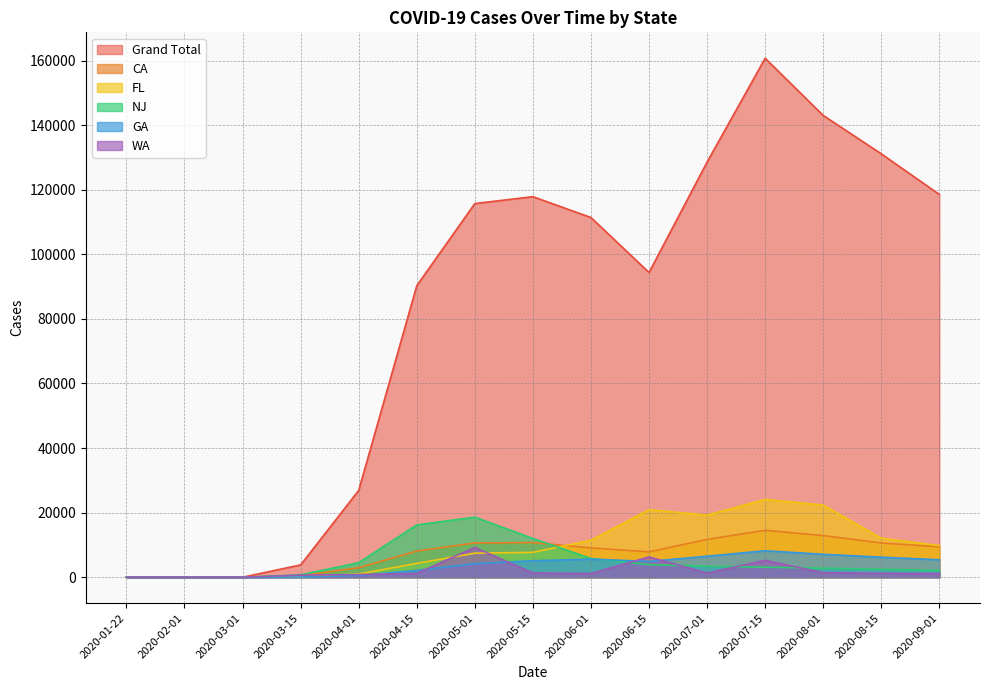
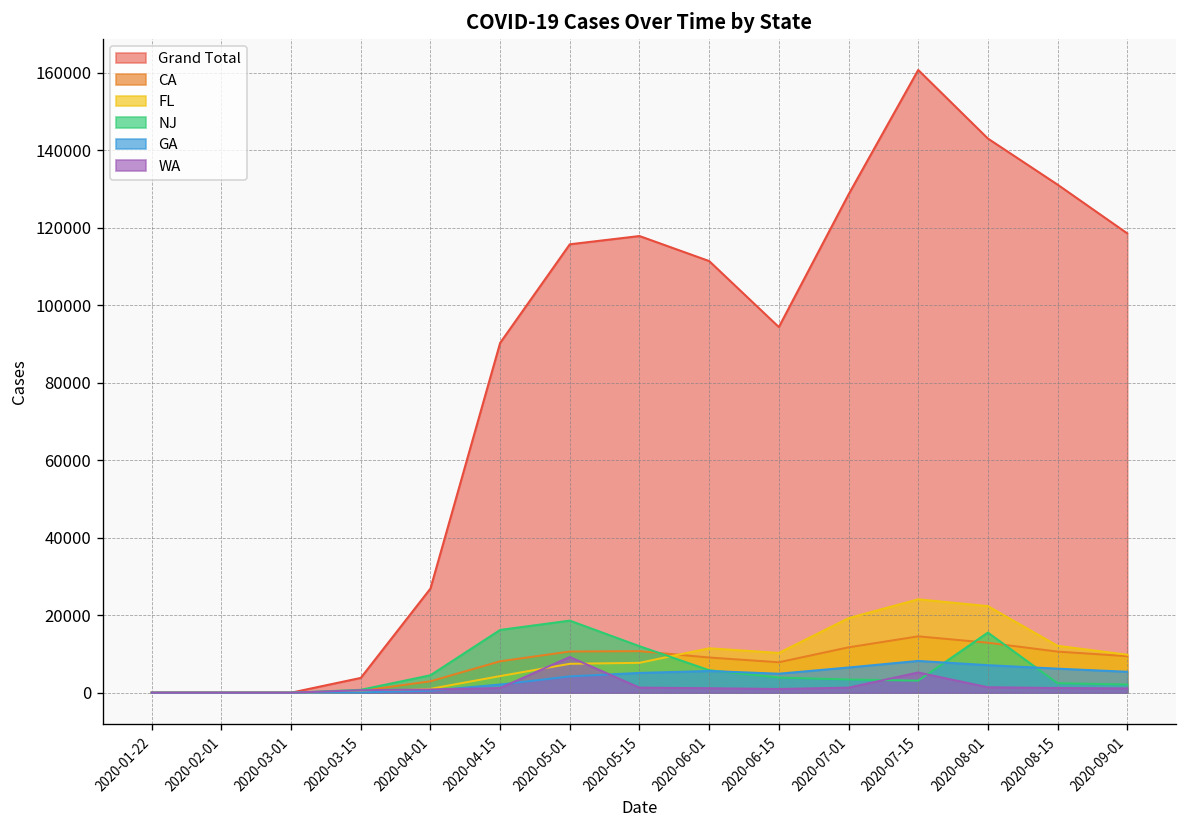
FL, 2020-06-15: 21000 -> 10000
WA, 2020-06-15: 6000 -> 1000
NJ, 2020-08-01: 3000 -> 16000
